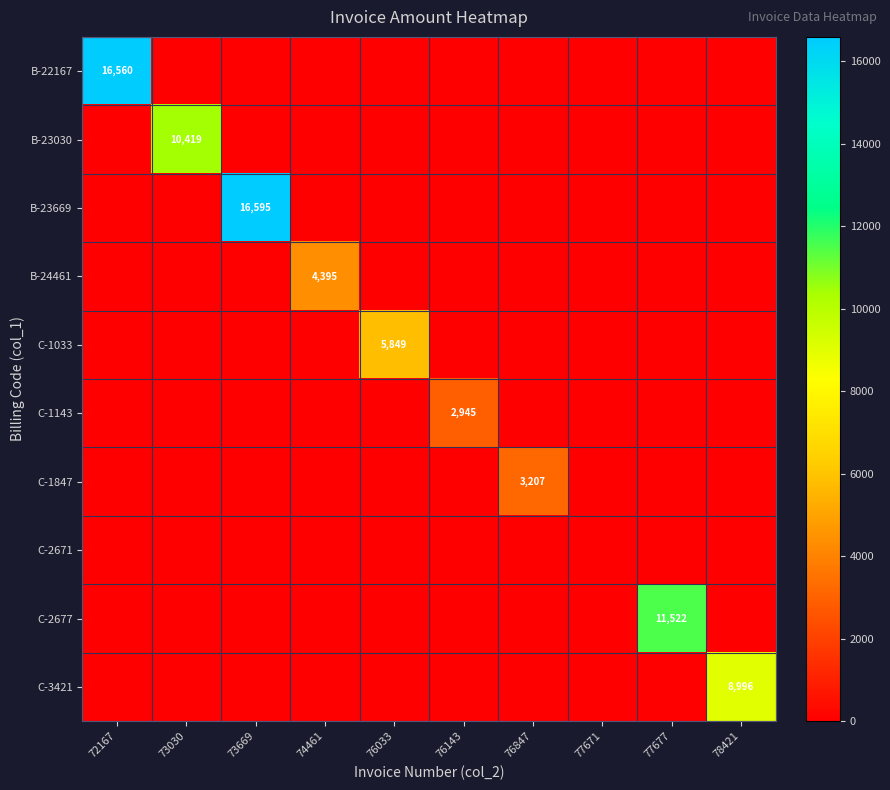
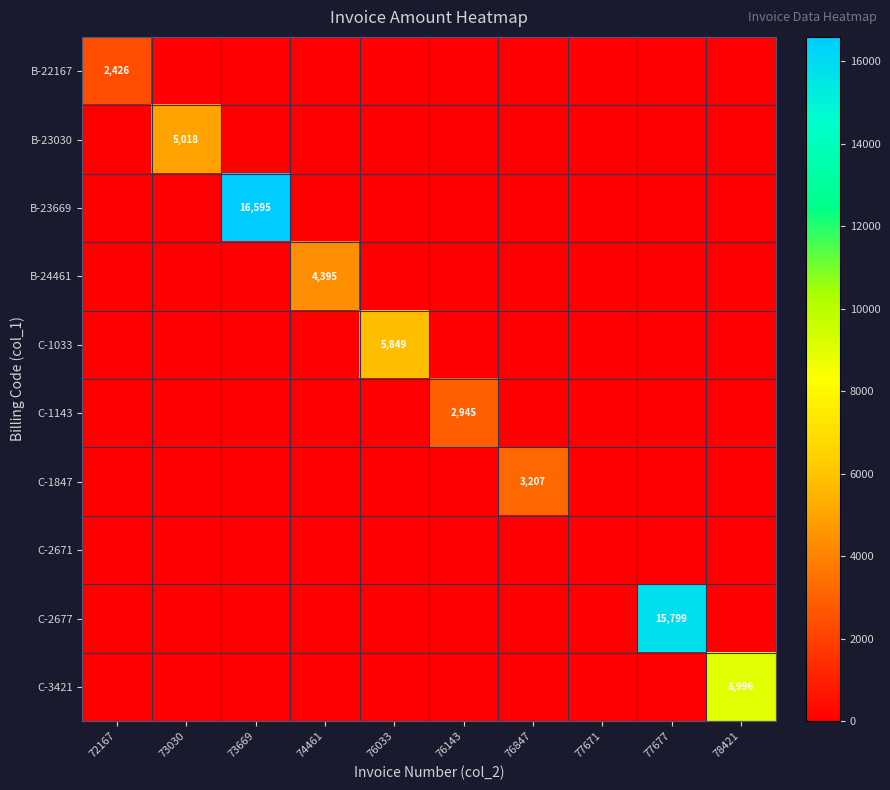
B-22167, 72167: 16,560 -> 2,426
B-23030, 73030: 10,419 -> 5,018
C-2677, 77677: 11,522 -> 15,799
